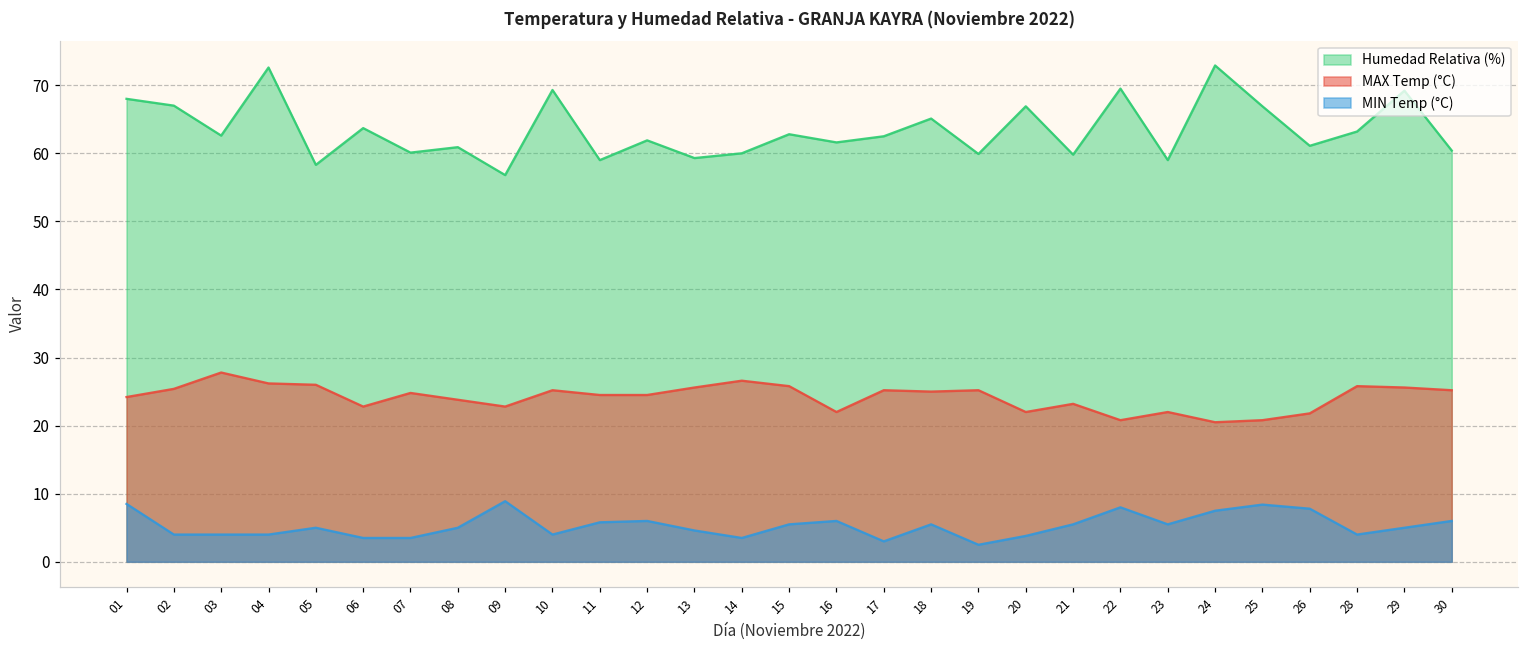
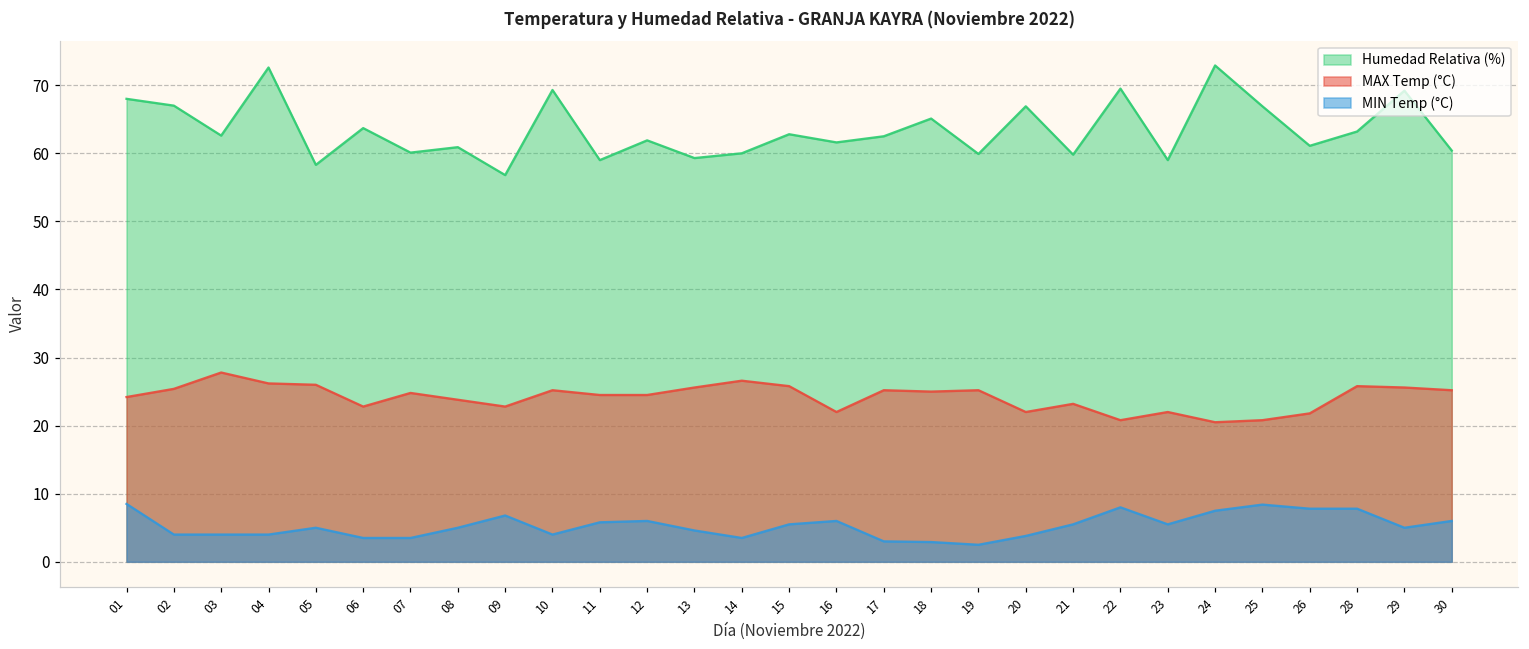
MIN Temp (°C), 09: 9 -> 7
MIN Temp (°C), 18: 6 -> 3
MIN Temp (°C), 28: 4 -> 8
